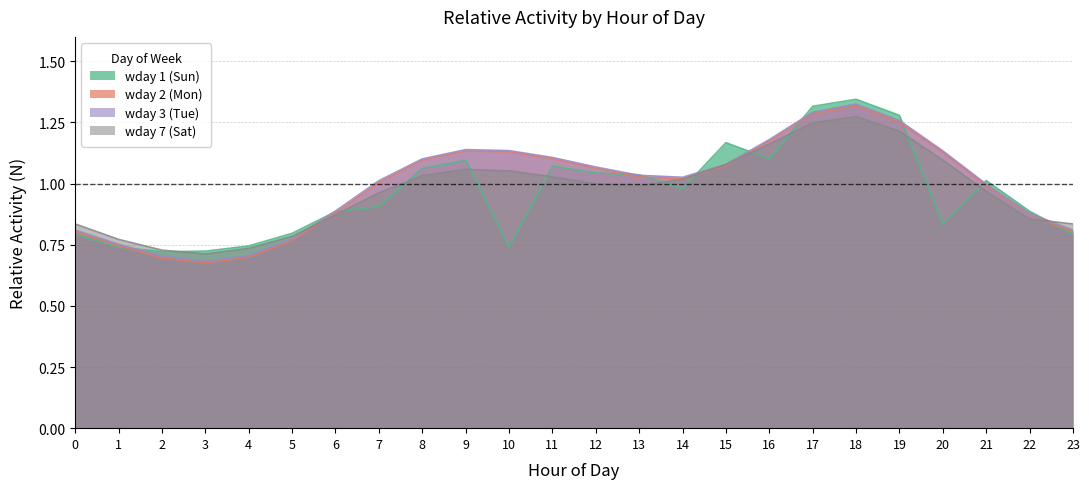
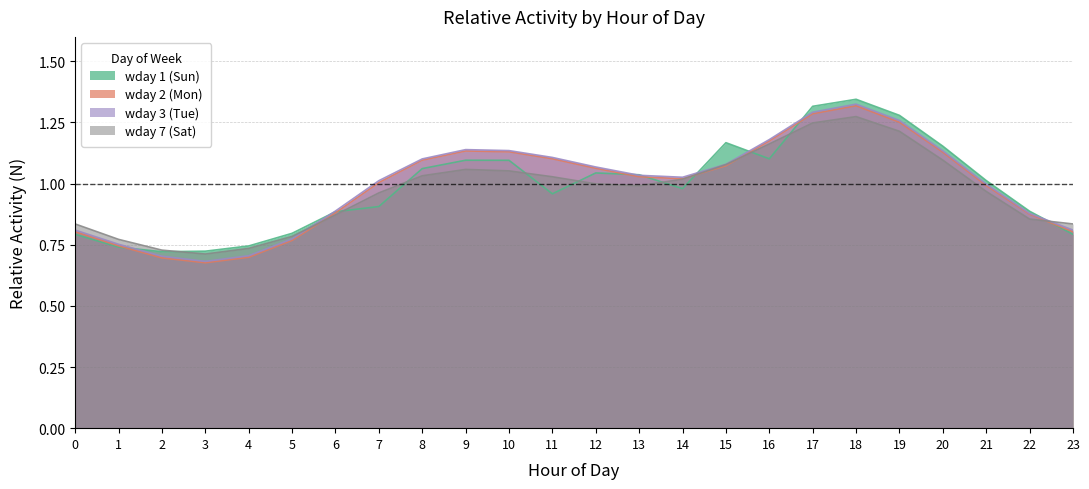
wday 1 (Sun), 10: 0.74 -> 1.10
wday 1 (Sun), 11: 1.07 -> 0.96
wday 1 (Sun), 20: 0.83 -> 1.15
